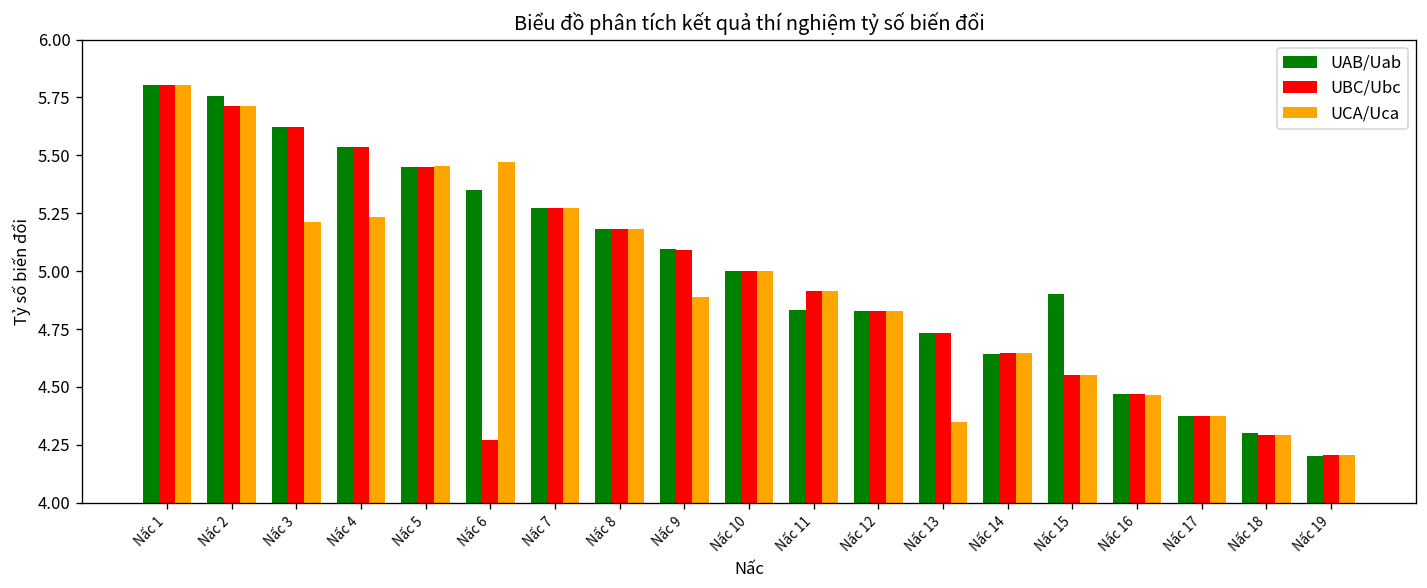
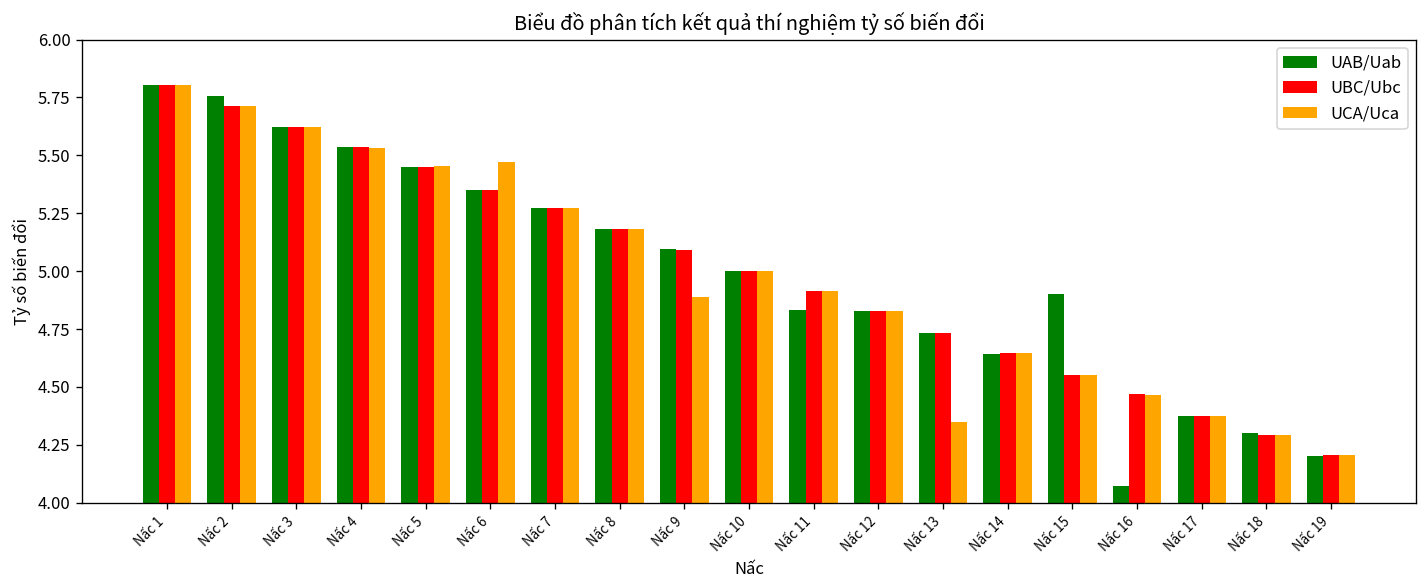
UCA/Uca, Nấc 3: 5.21 -> 5.62
UCA/Uca, Nấc 4: 5.23 -> 5.53
UBC/Ubc, Nấc 6: 4.27 -> 5.35
UAB/Uab, Nấc 16: 4.47 -> 4.07
